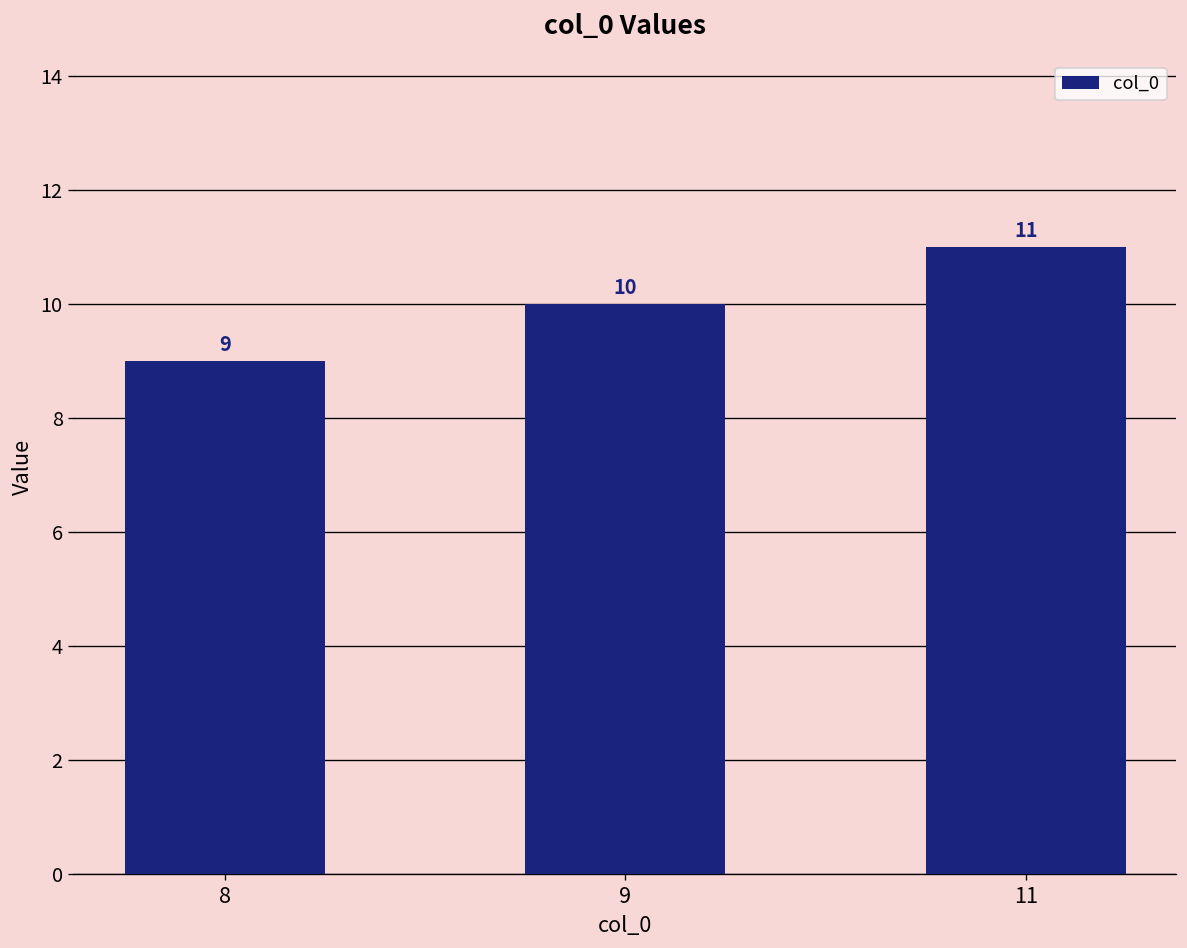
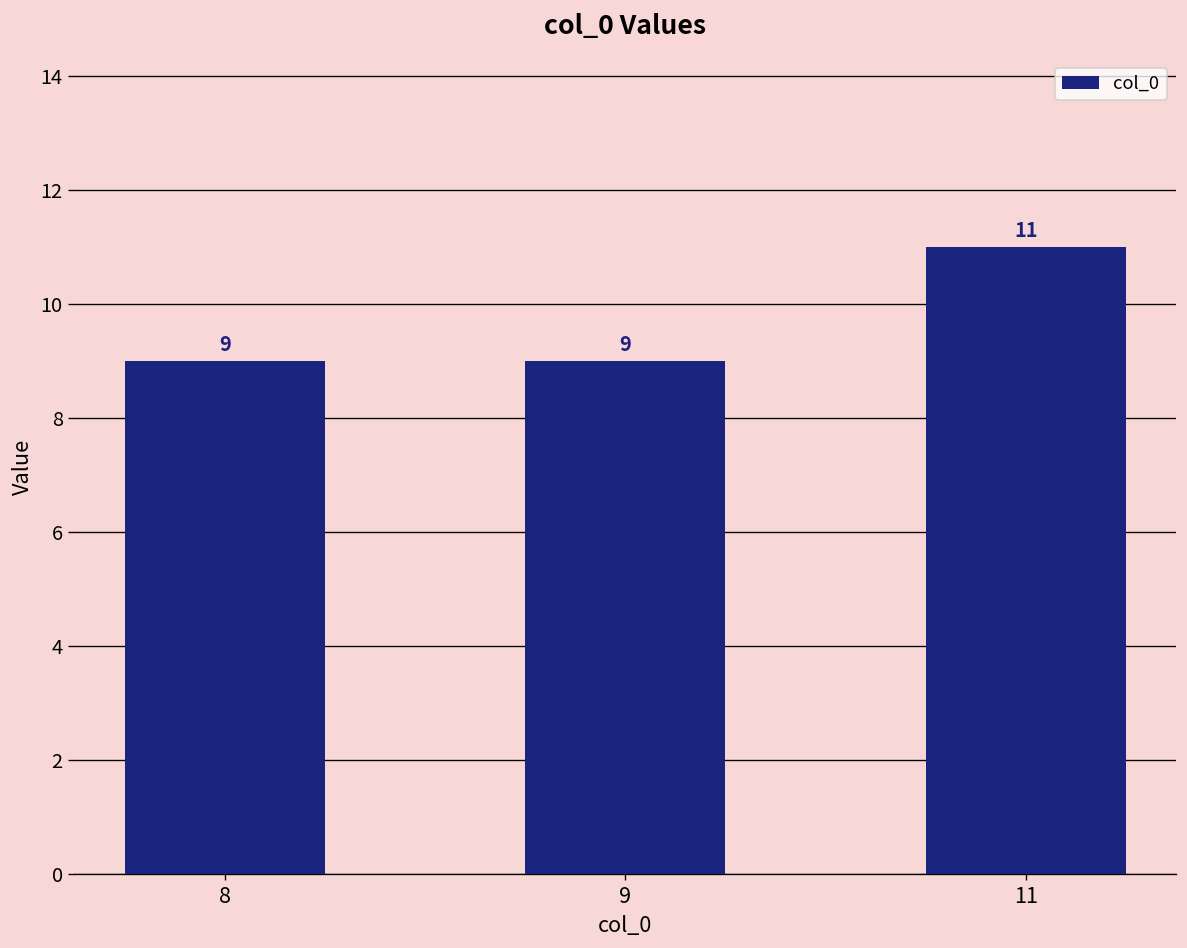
9: 10 -> 9
